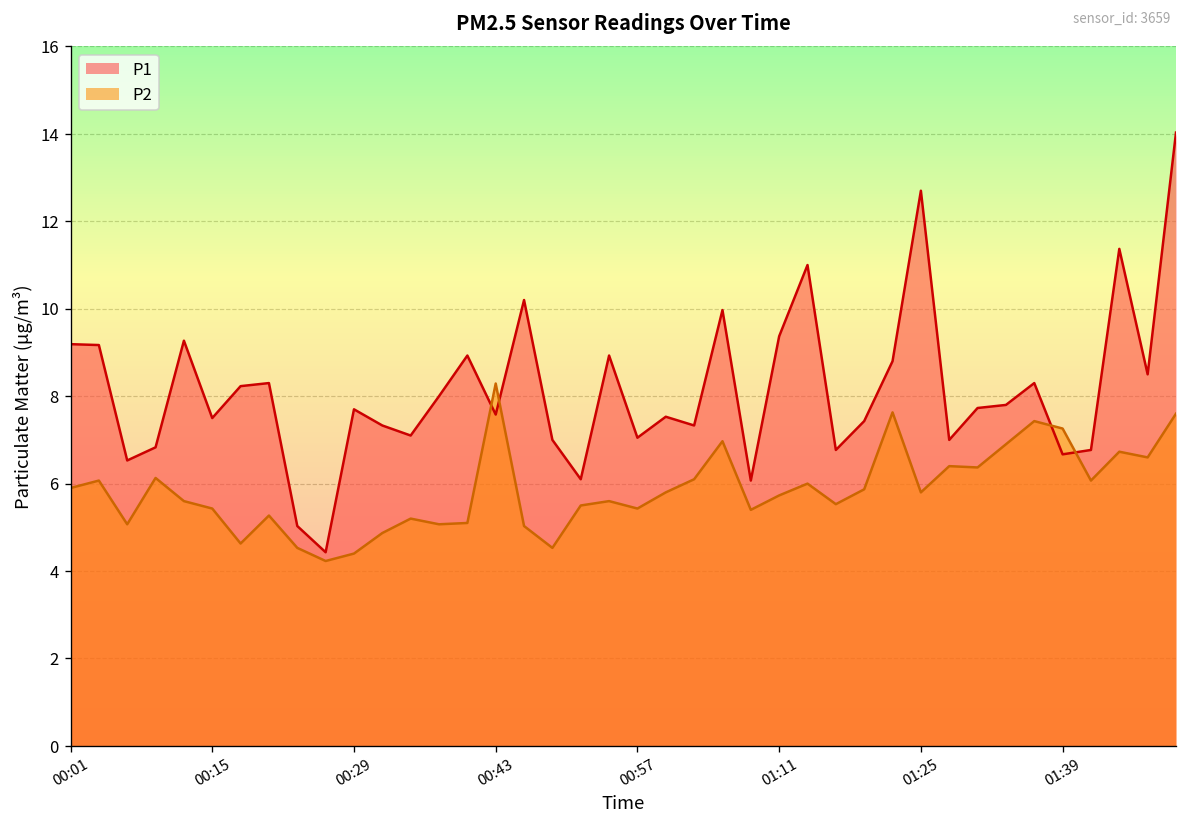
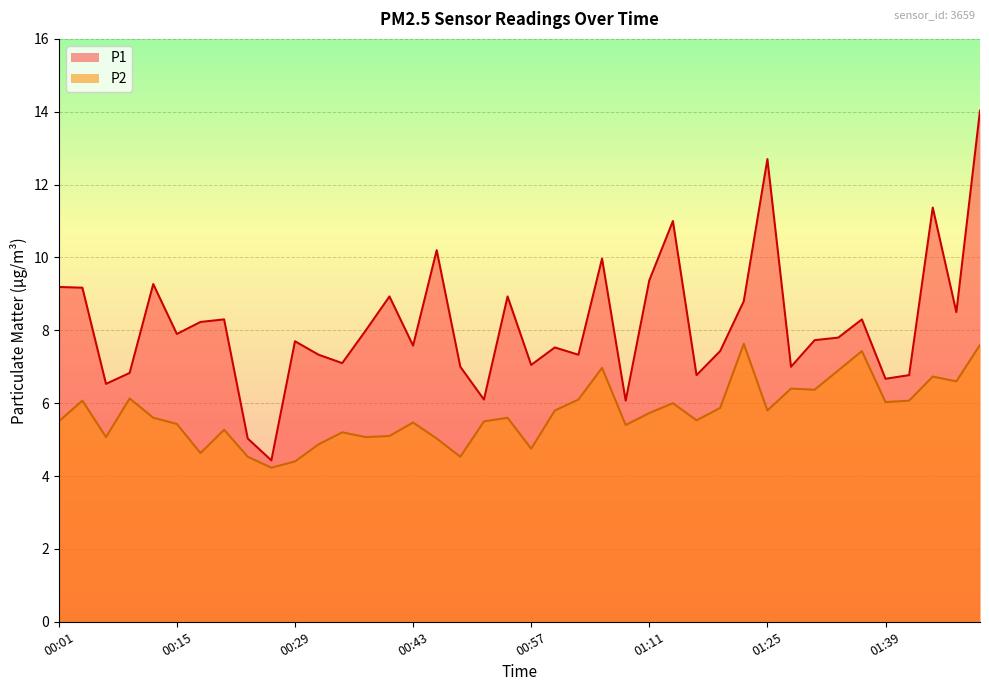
P2, 00:01: 5.9 -> 5.5
P1, 00:15: 7.5 -> 7.9
P2, 00:43: 8.3 -> 5.5
P2, 00:57: 5.4 -> 4.8
P2, 01:39: 7.3 -> 6.0
